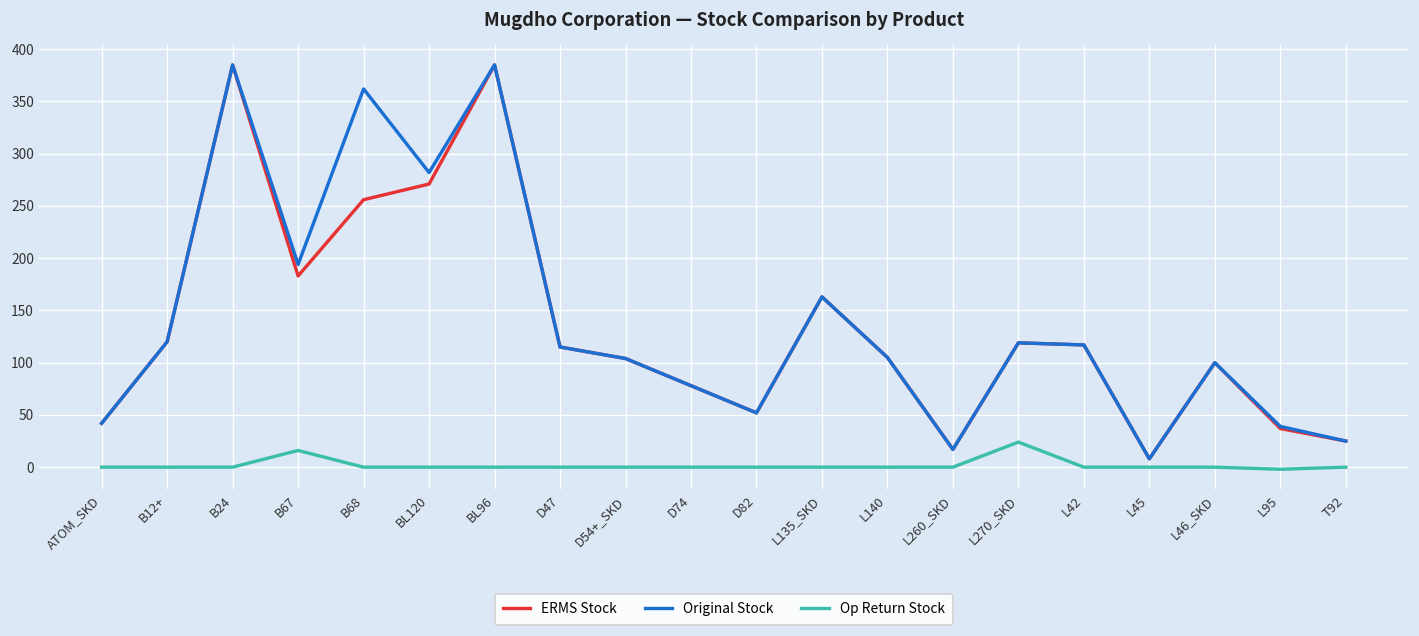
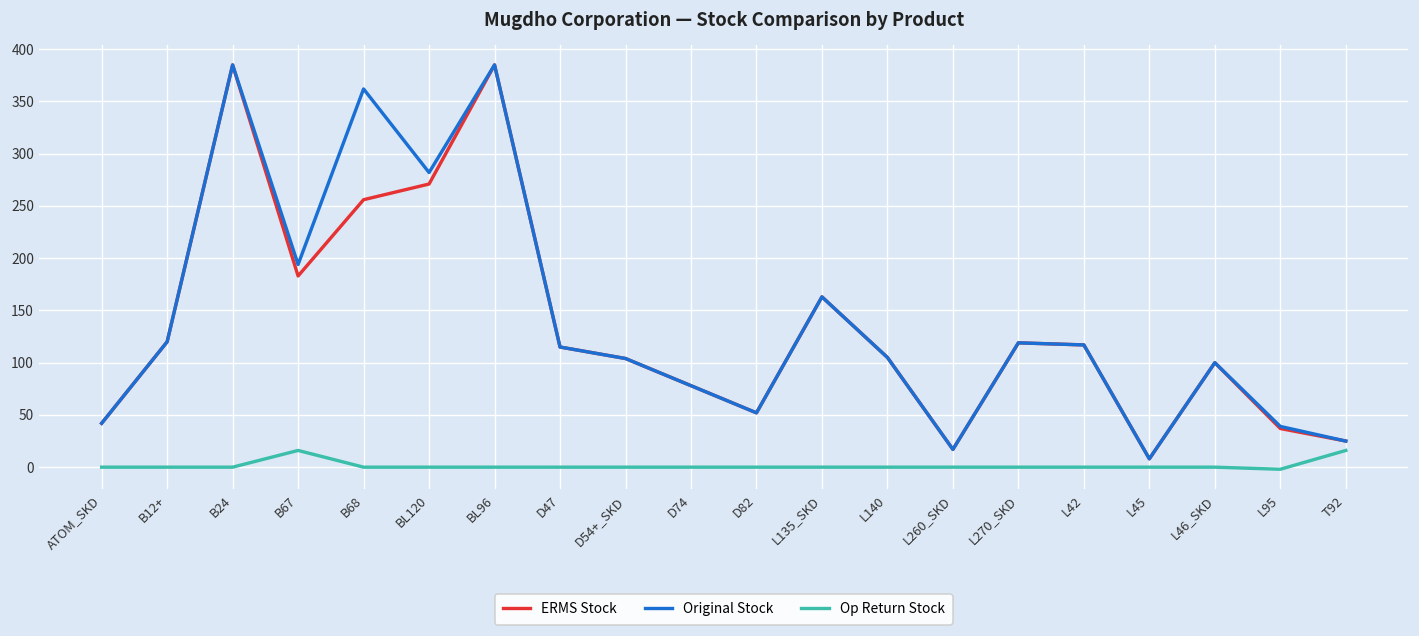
Op Return Stock, L270_SKD: 20 -> 0
Op Return Stock, T92: 0 -> 20
